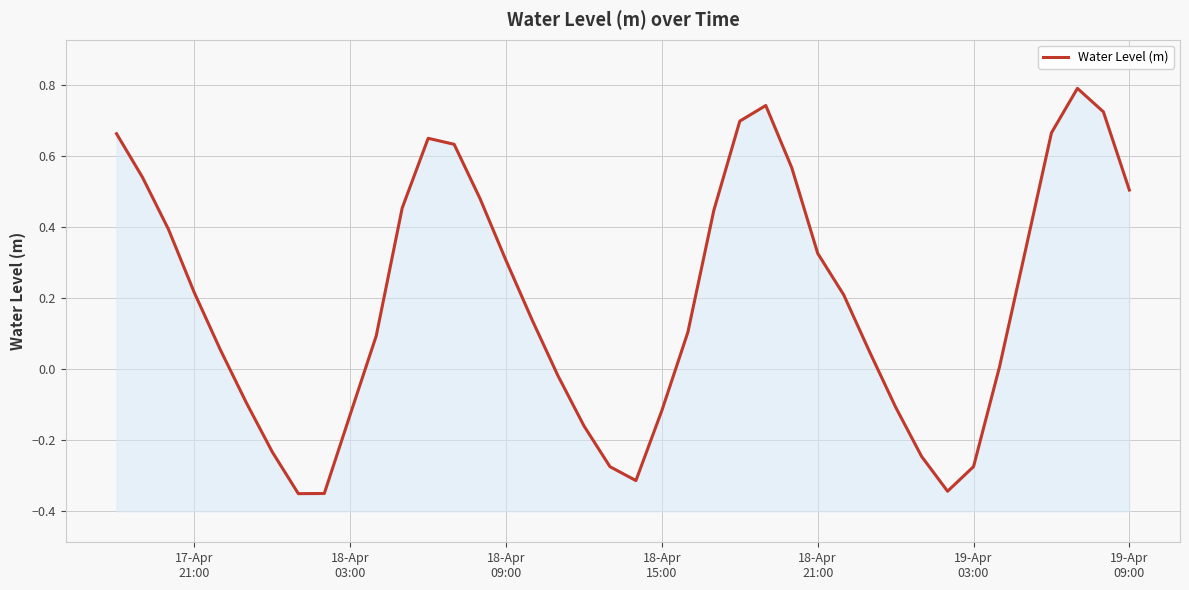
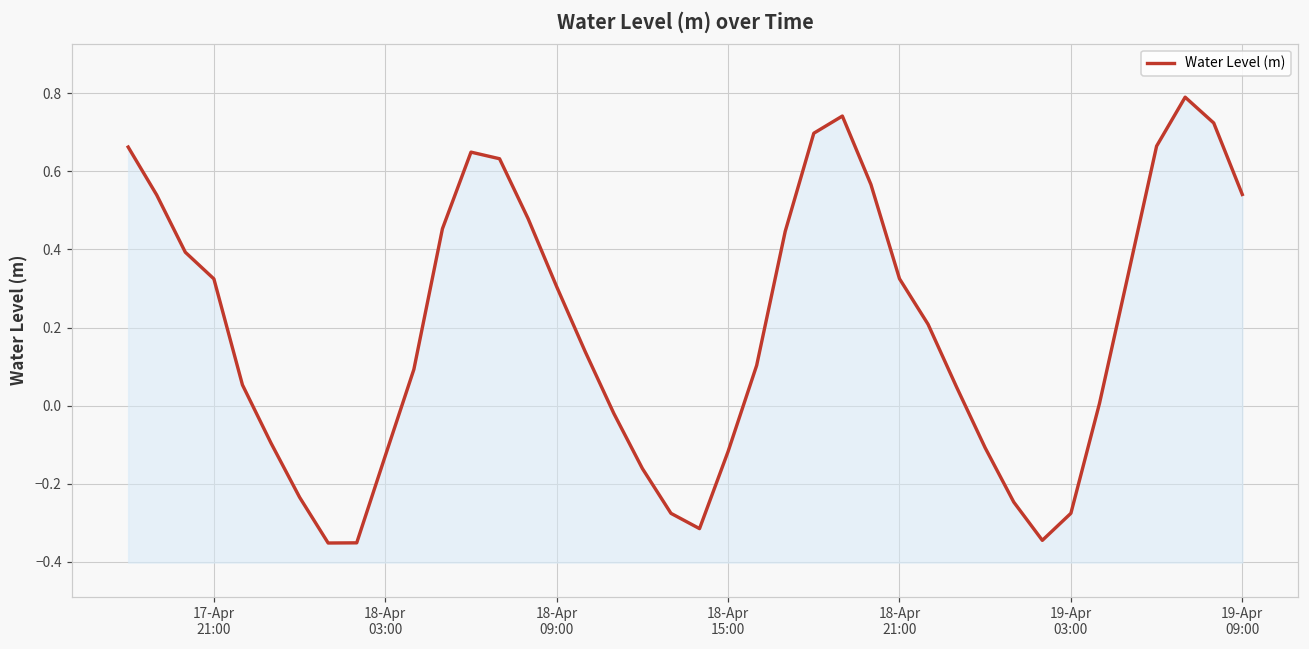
17-Apr 21:00: 0.21 -> 0.32
19-Apr 09:00: 0.50 -> 0.54
